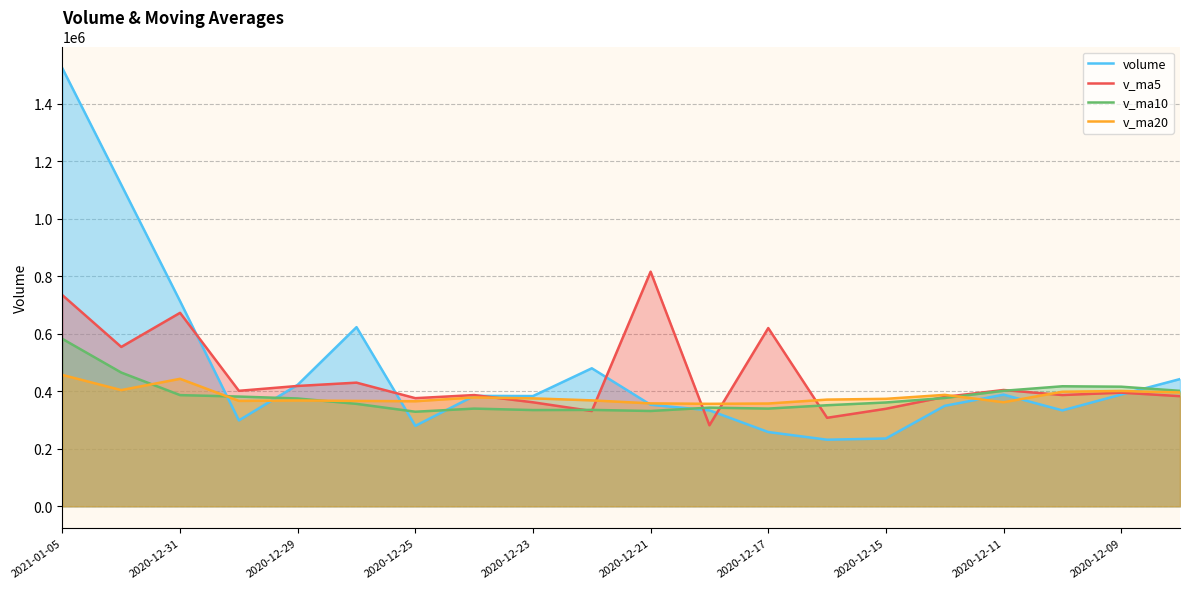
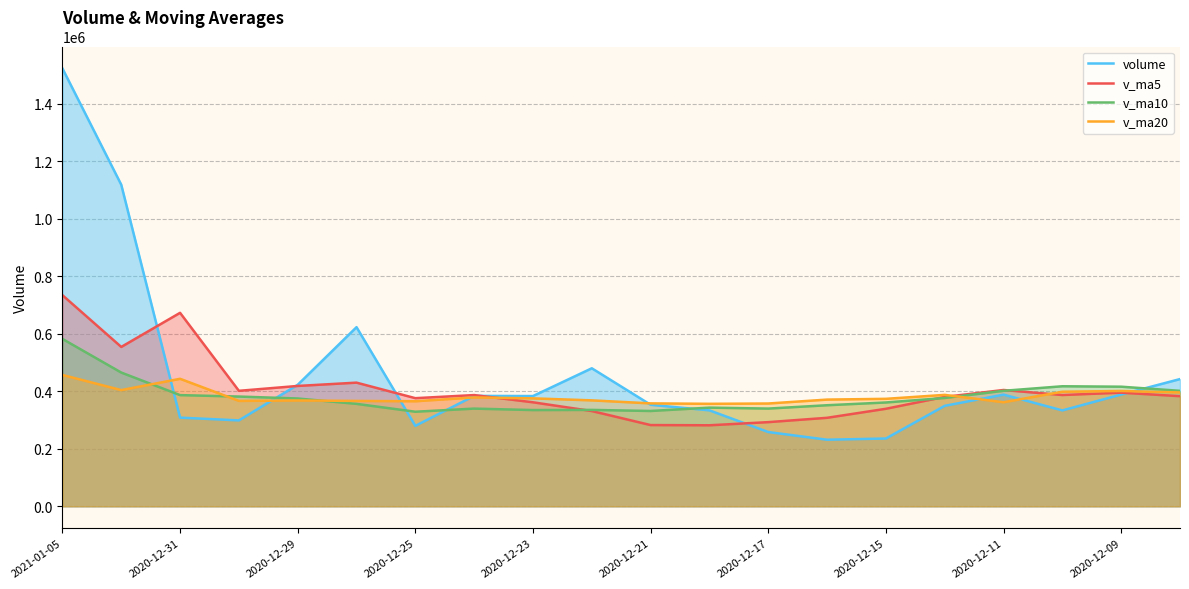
volume, 2020-12-31: 710000 -> 310000
v_ma5, 2020-12-21: 820000 -> 280000
v_ma5, 2020-12-17: 620000 -> 290000
